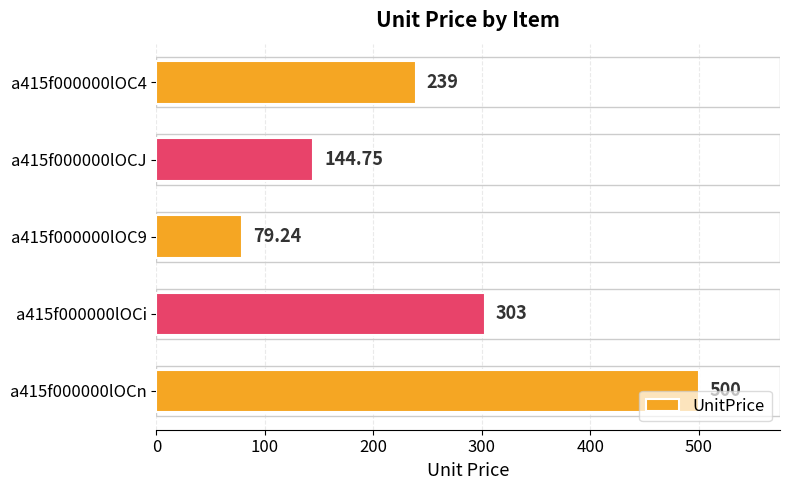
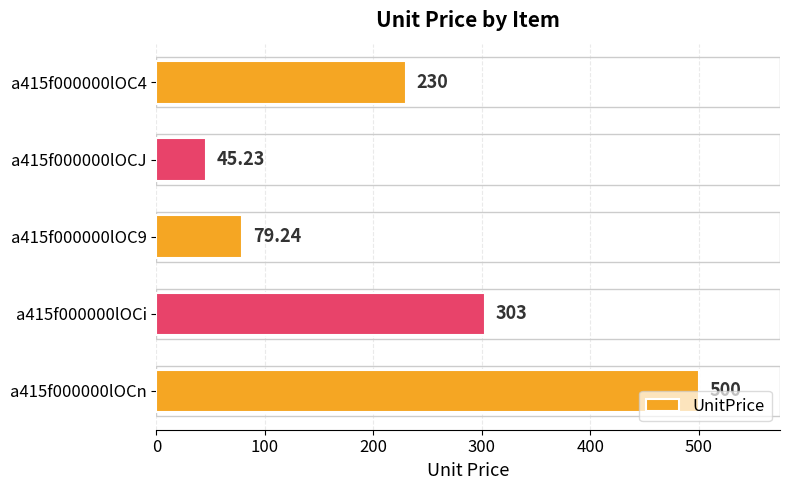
a415f000000lOC4: 239 -> 230
a415f000000lOCJ: 144.75 -> 45.23
